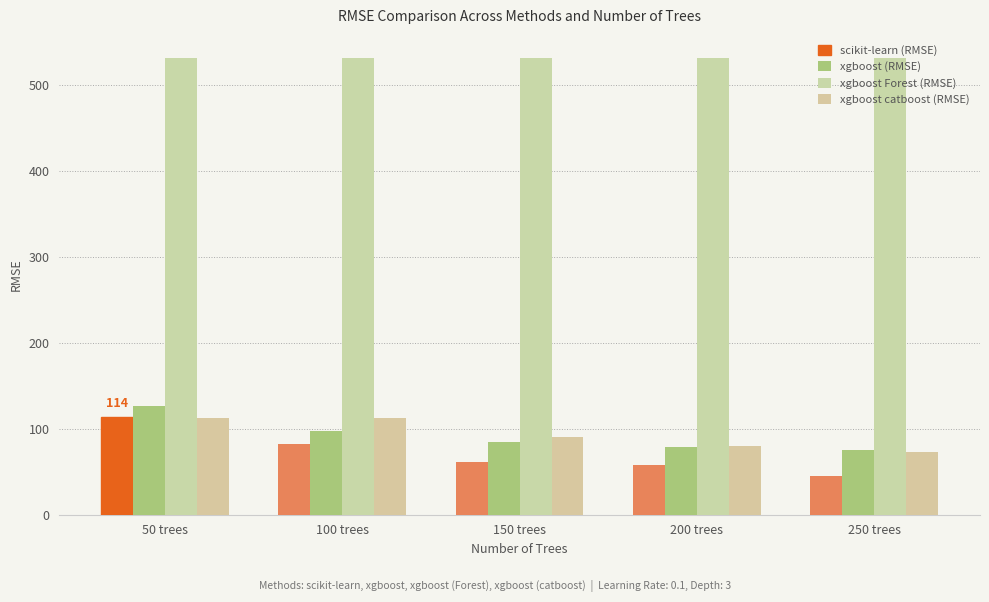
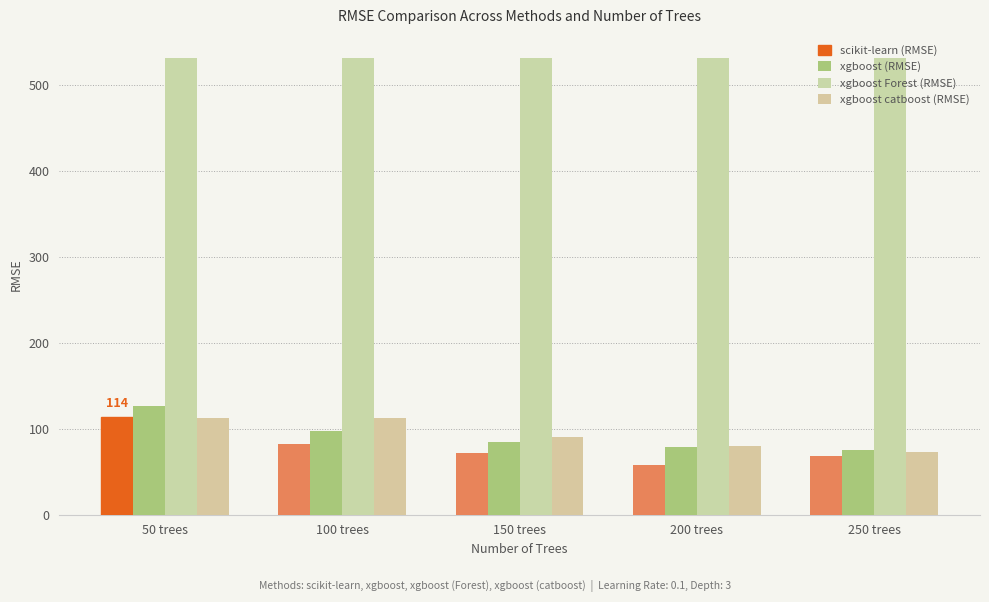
scikit-learn (RMSE), 150 trees: 60 -> 70
scikit-learn (RMSE), 250 trees: 40 -> 70
